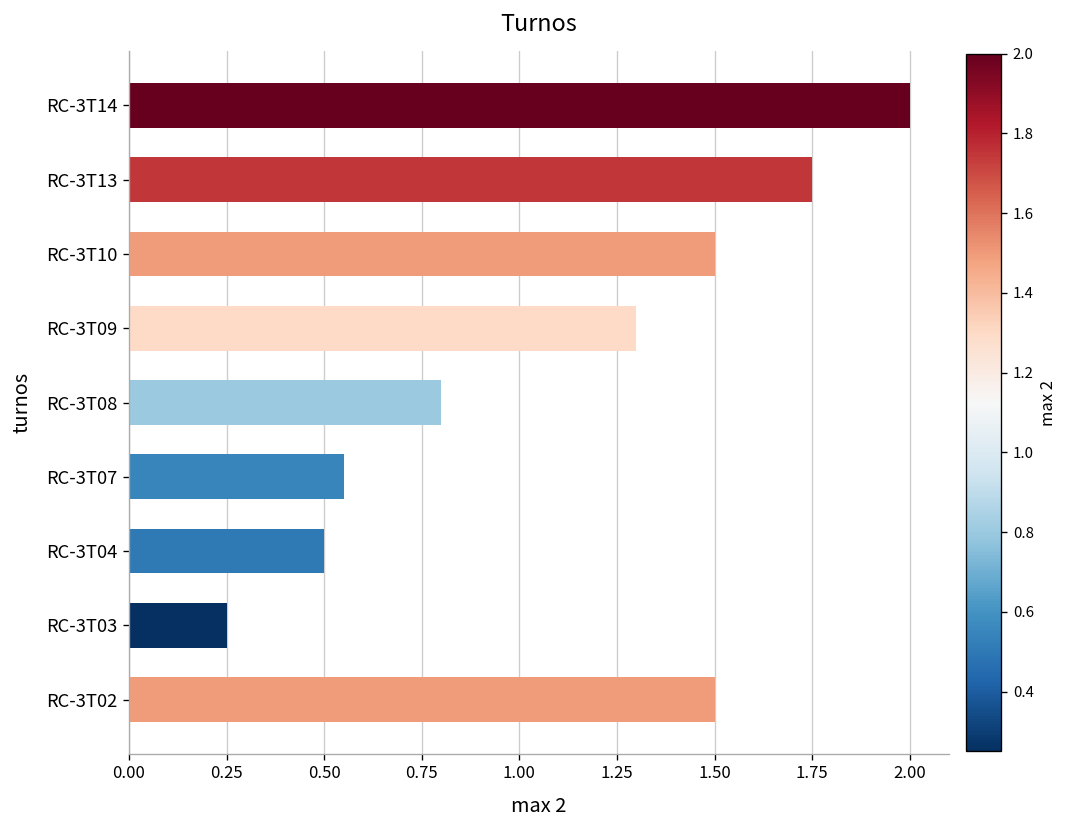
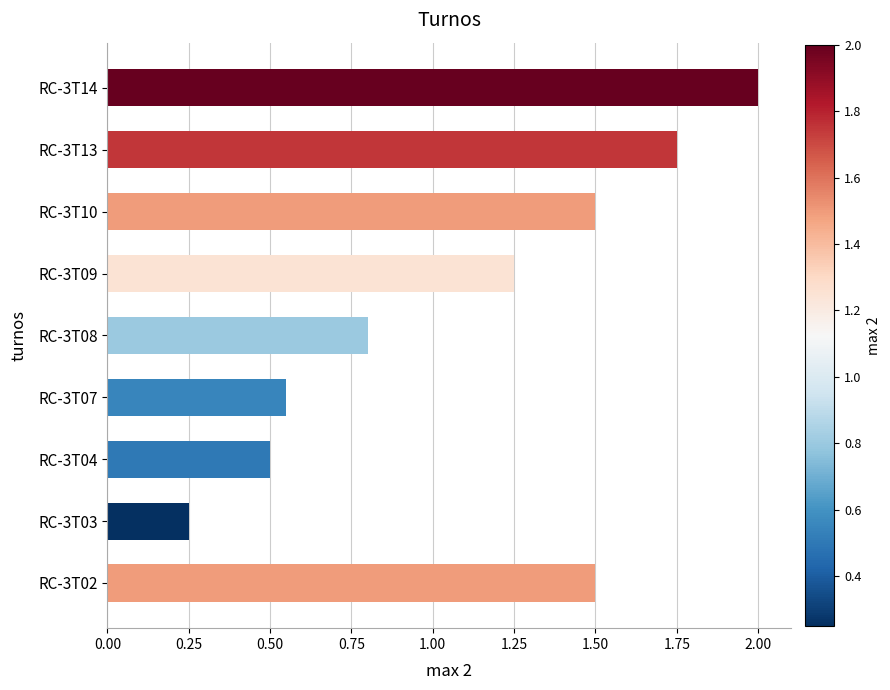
RC-3T09: 1.30 -> 1.25
